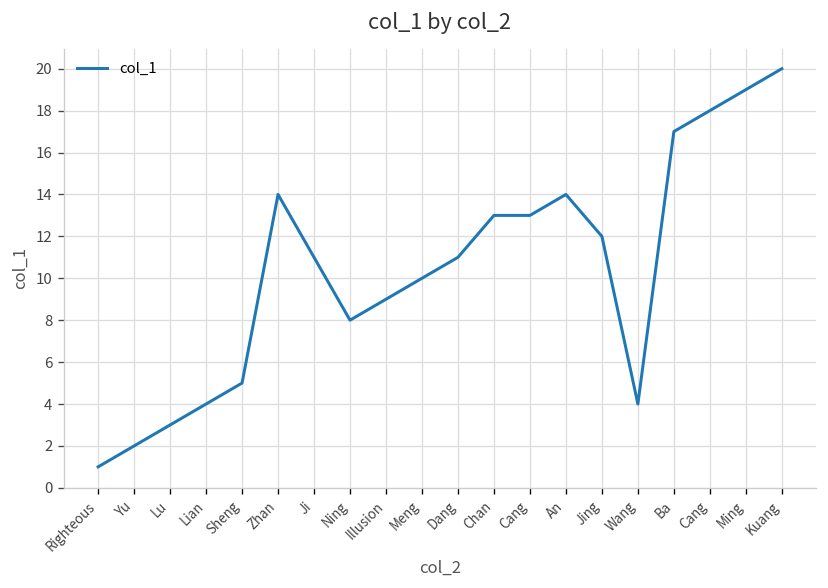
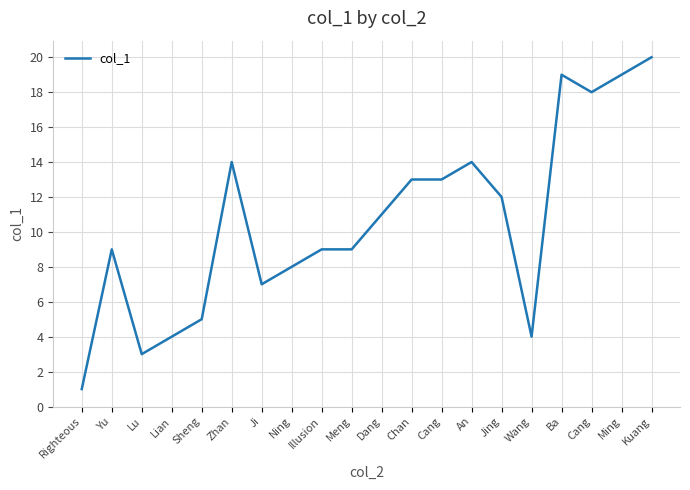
Yu: 2 -> 9
Ji: 11 -> 7
Meng: 10 -> 9
Ba: 17 -> 19
